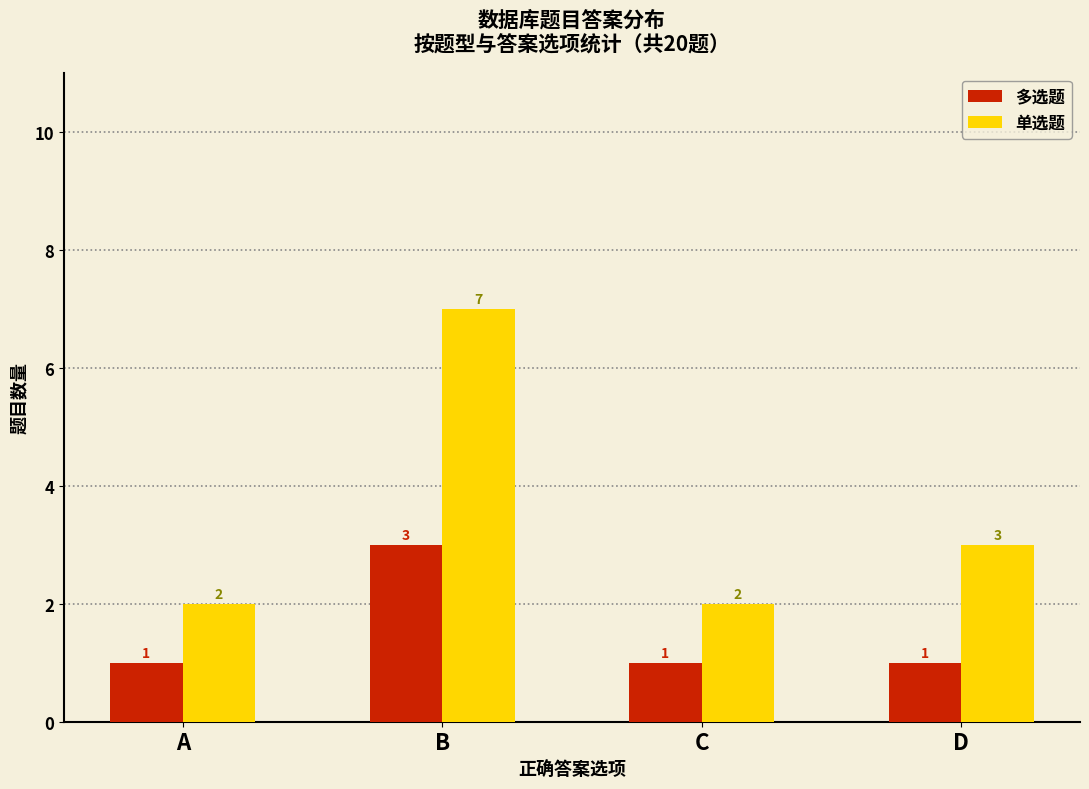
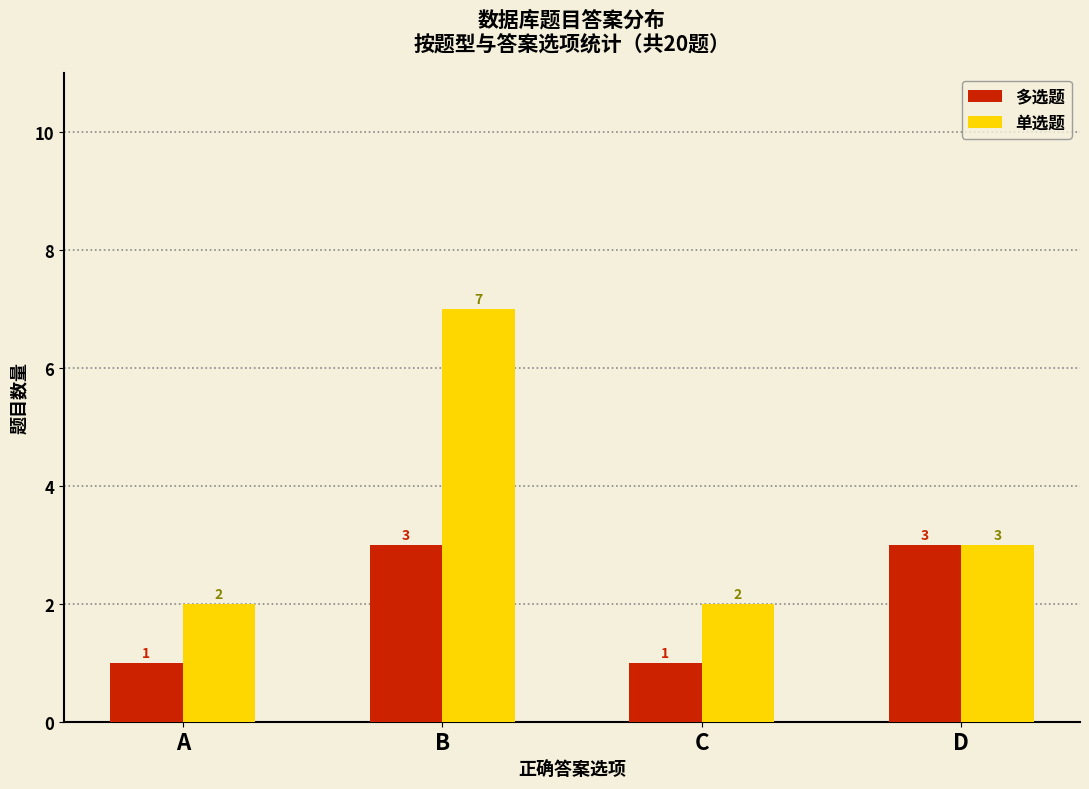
多选题, D: 1 -> 3
